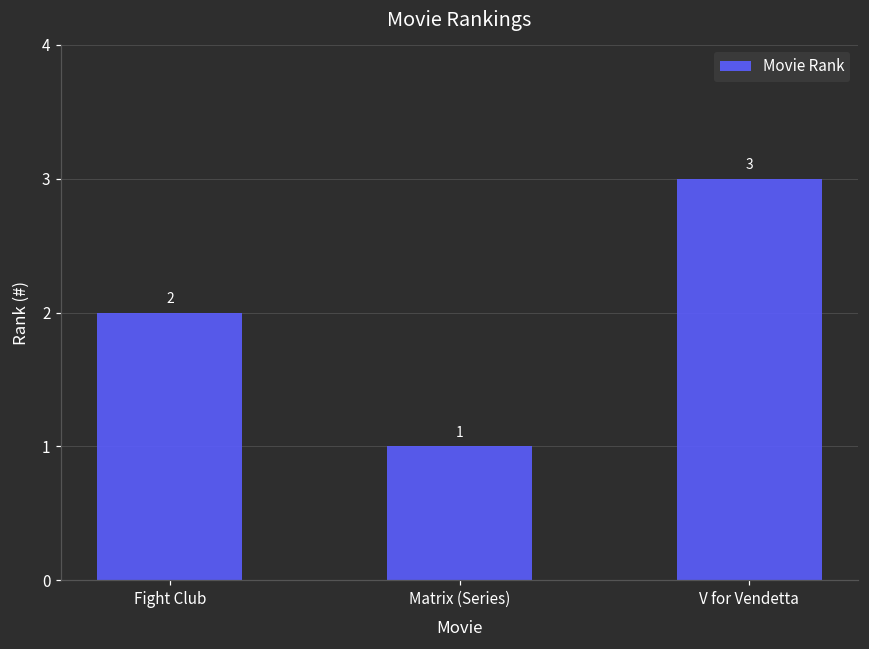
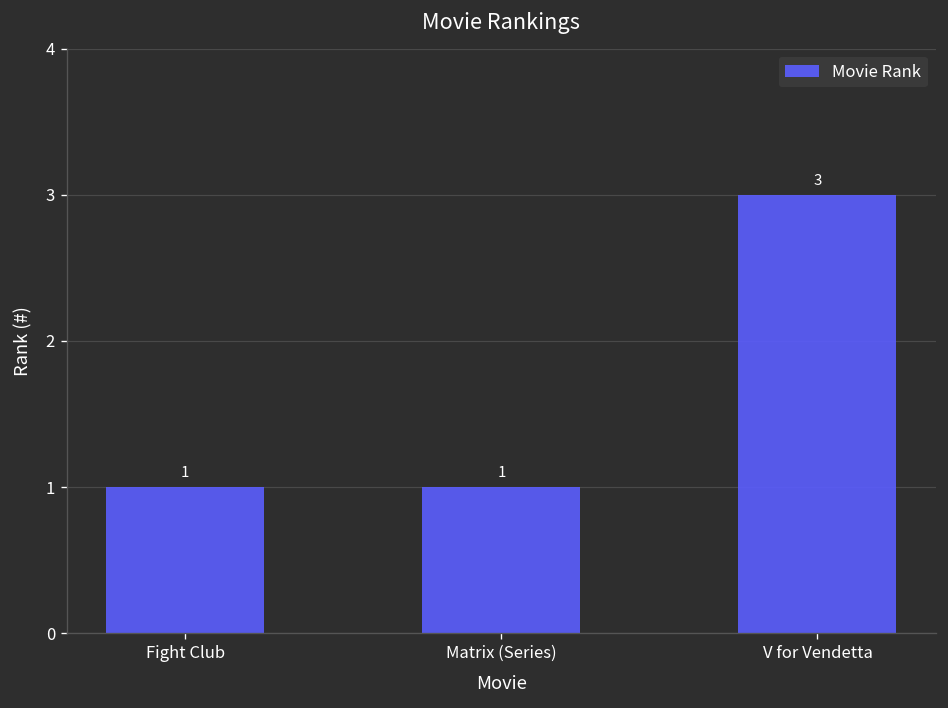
Fight Club: 2 -> 1
